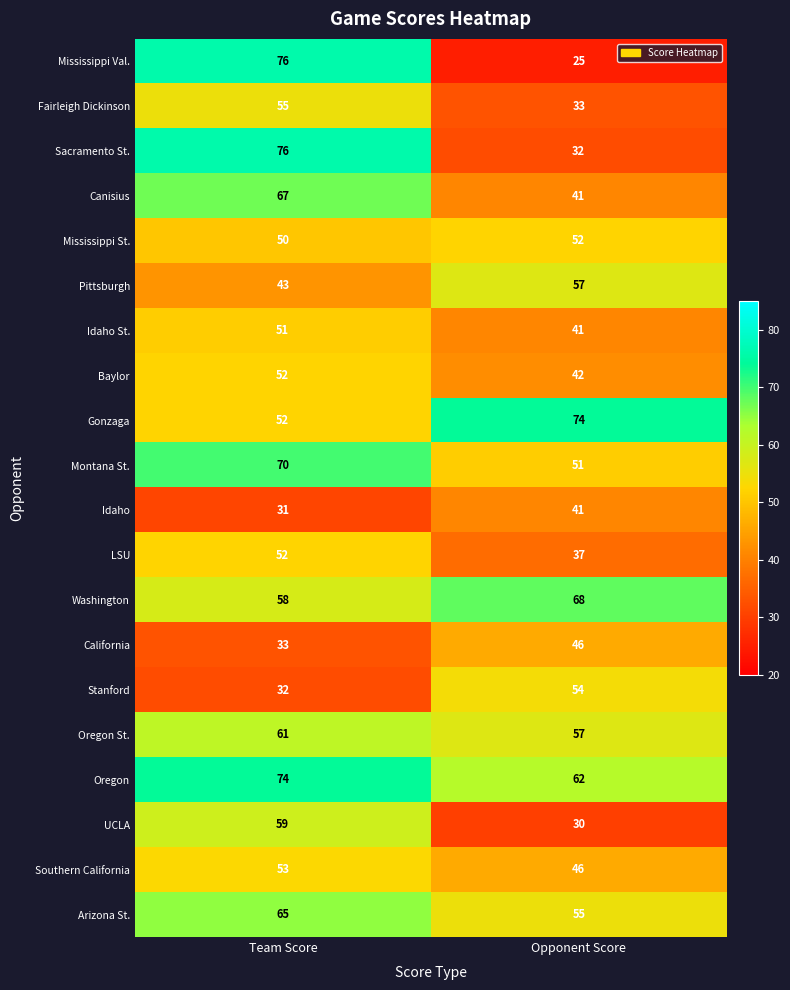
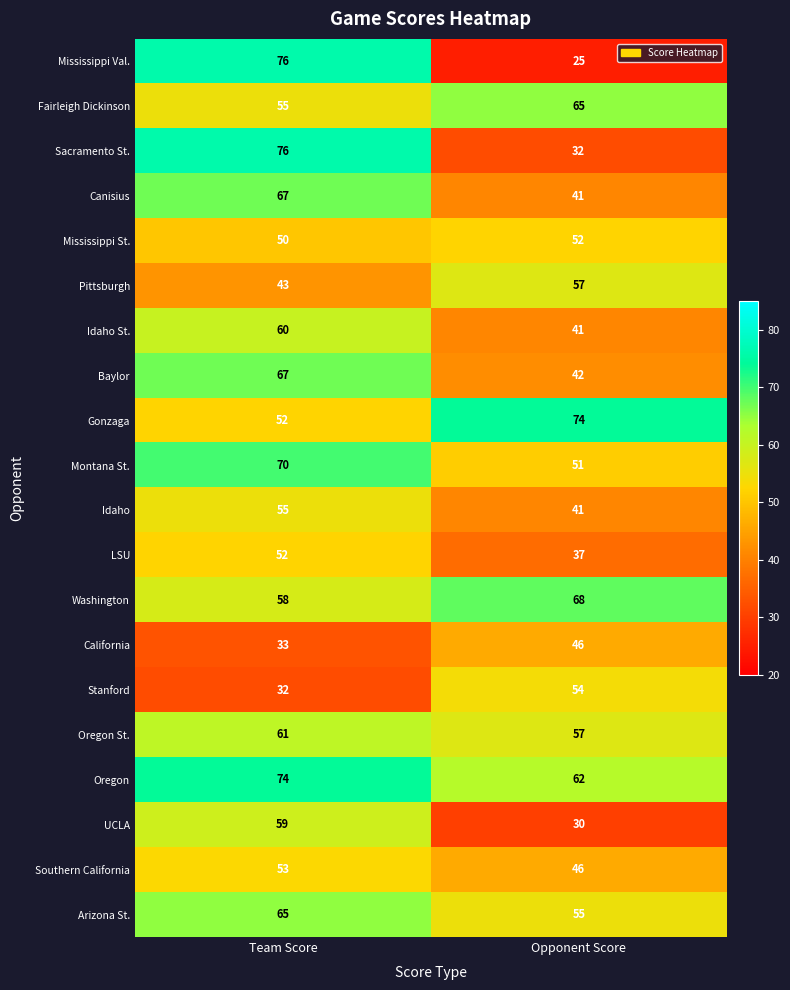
Fairleigh Dickinson, Opponent Score: 33 -> 65
Idaho St., Team Score: 51 -> 60
Baylor, Team Score: 52 -> 67
Idaho, Team Score: 31 -> 55
